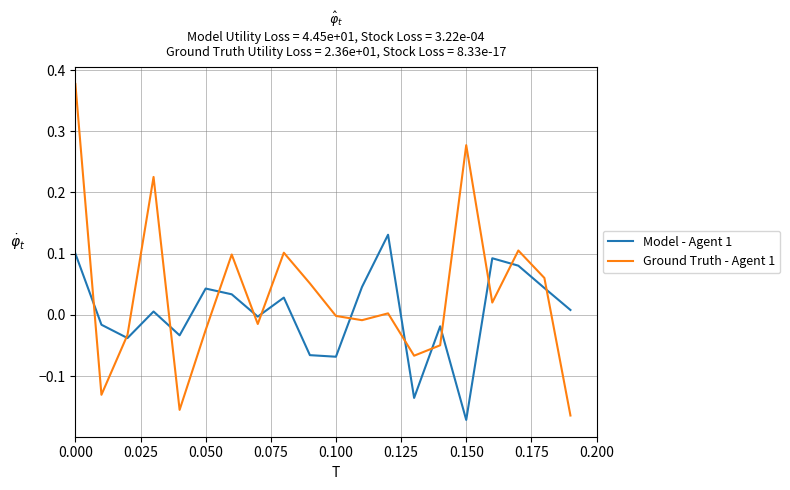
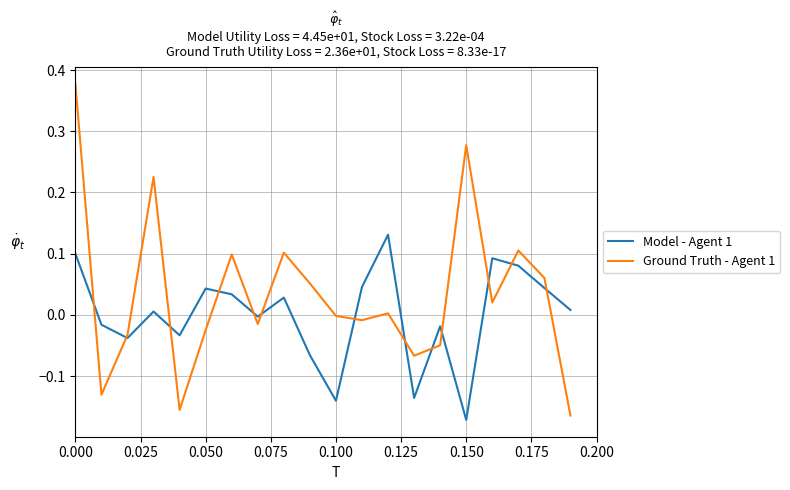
Model - Agent 1, 0.100: -0.07 -> -0.14
